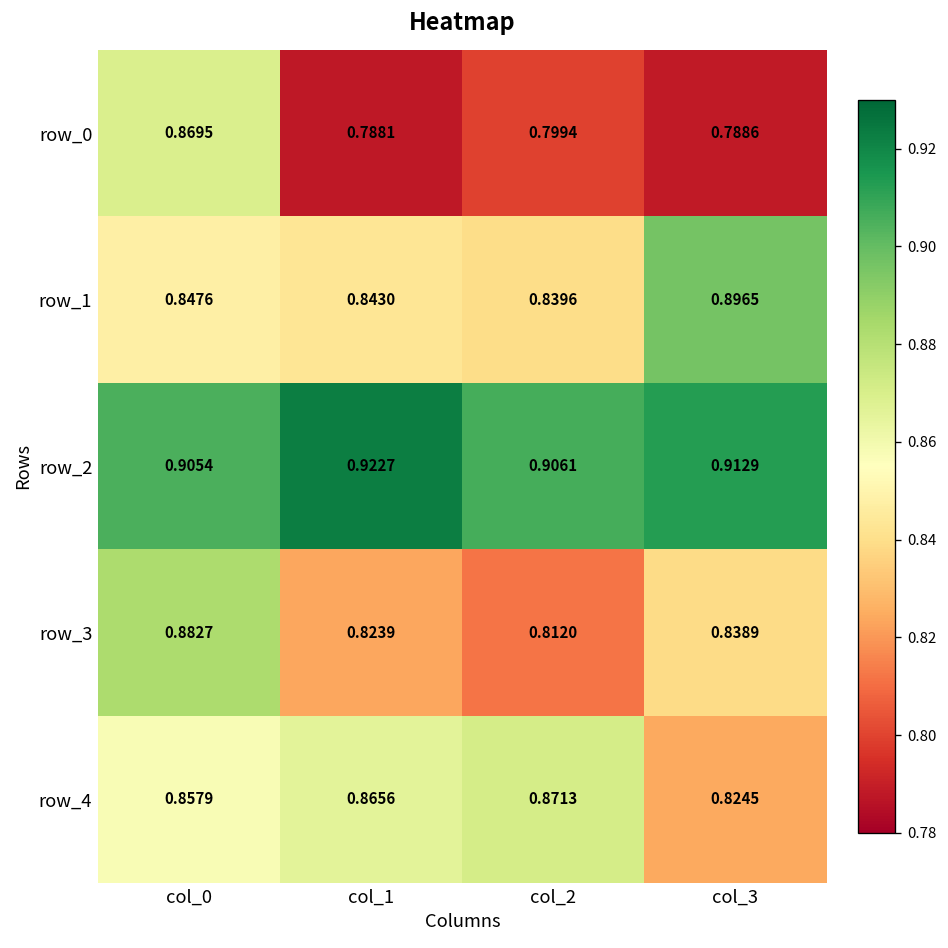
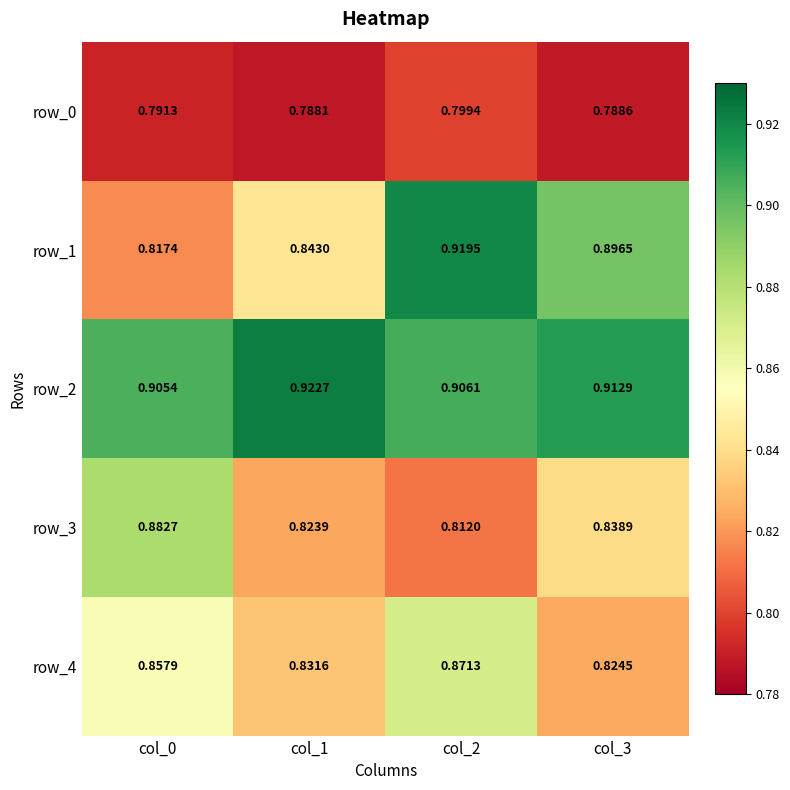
row_0, col_0: 0.8695 -> 0.7913
row_1, col_0: 0.8476 -> 0.8174
row_1, col_2: 0.8396 -> 0.9195
row_4, col_1: 0.8656 -> 0.8316
